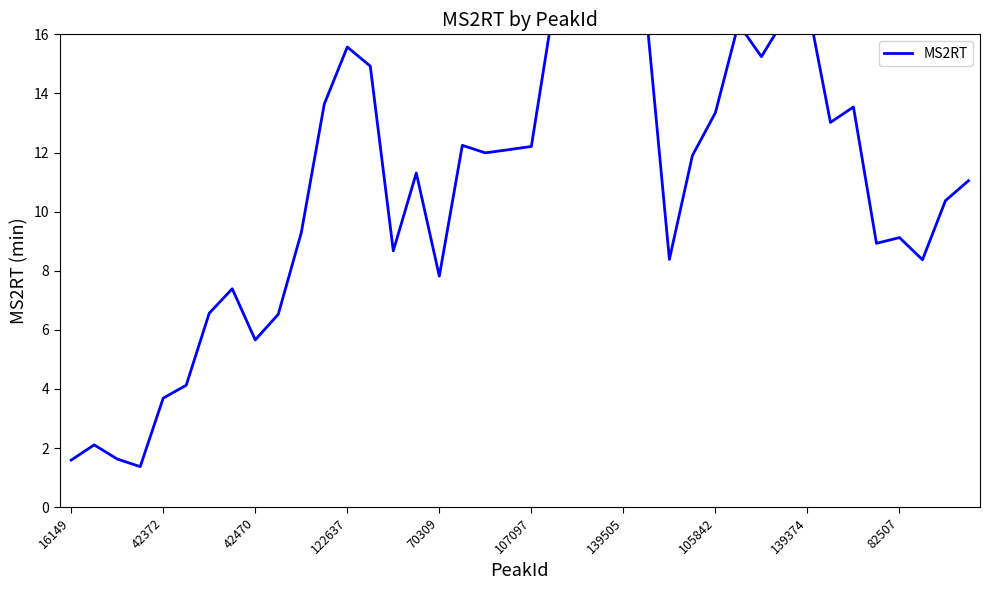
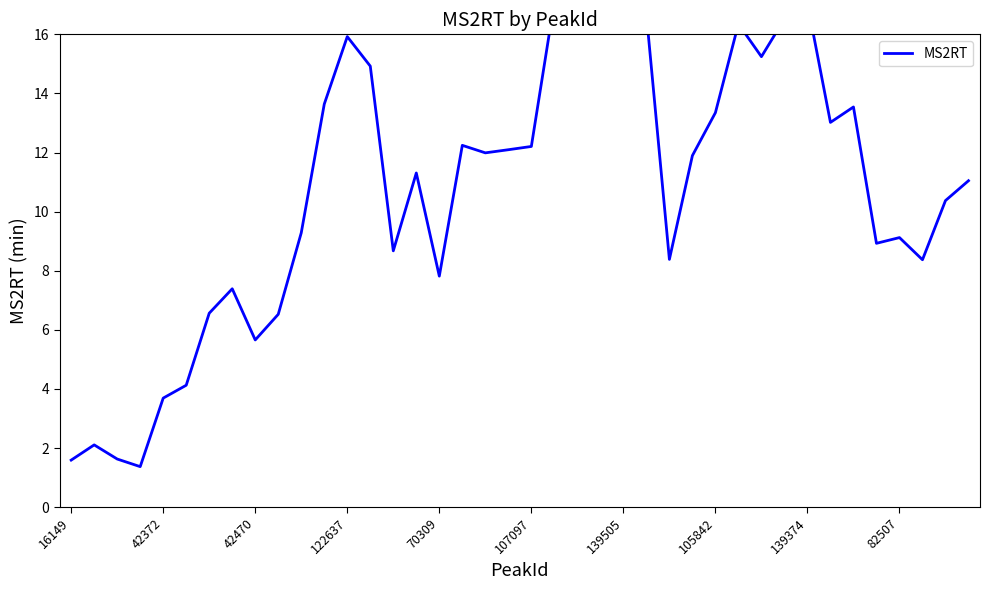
122637: 15.6 -> 15.9
